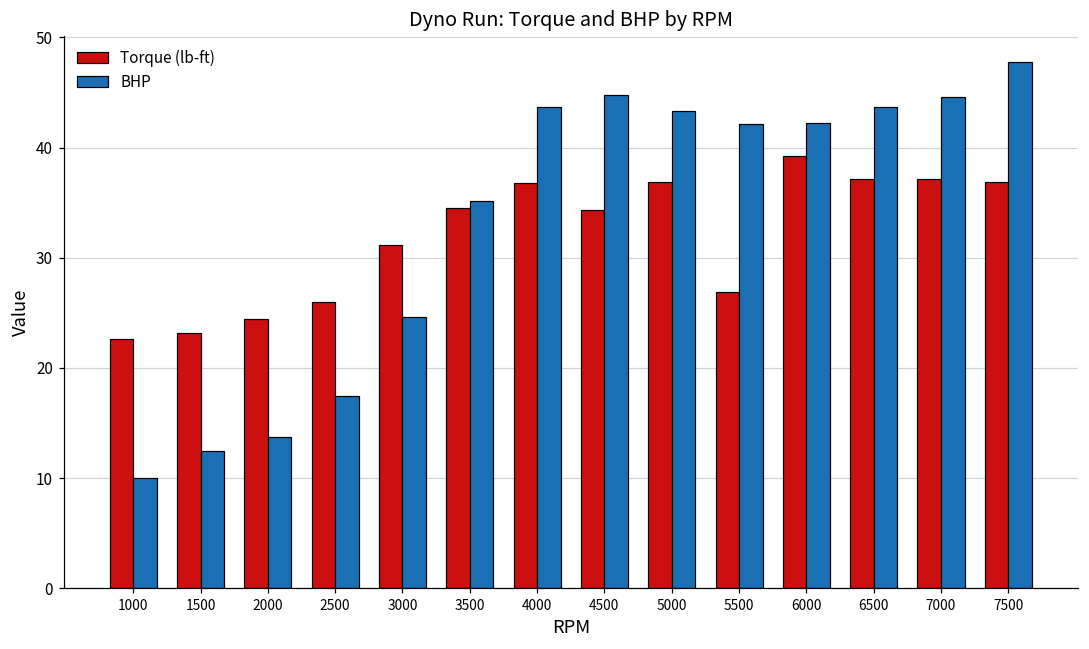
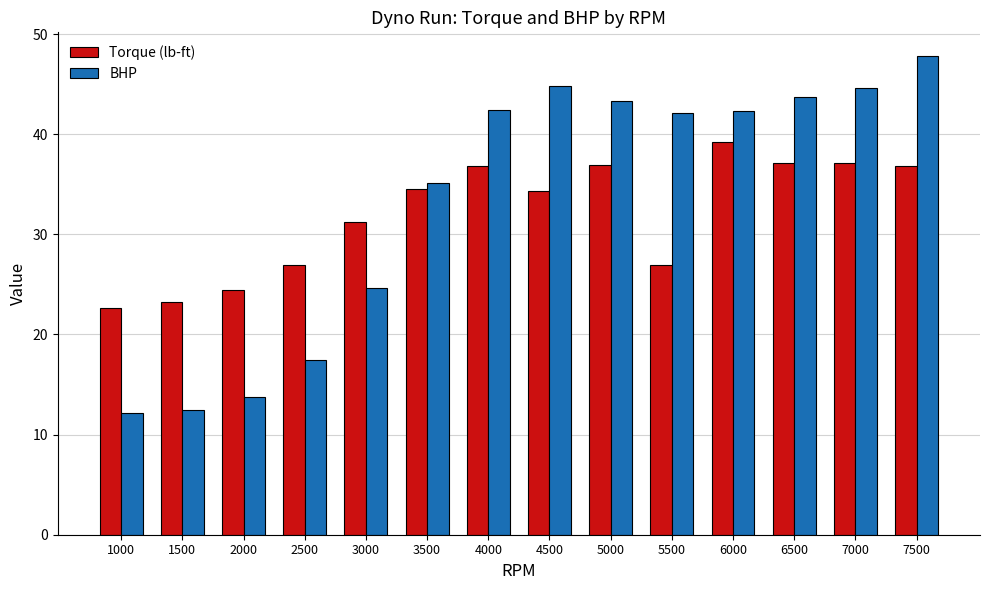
BHP, 1000: 10.0 -> 12.1
Torque (lb-ft), 2500: 26.0 -> 27.0
BHP, 4000: 43.7 -> 42.5
